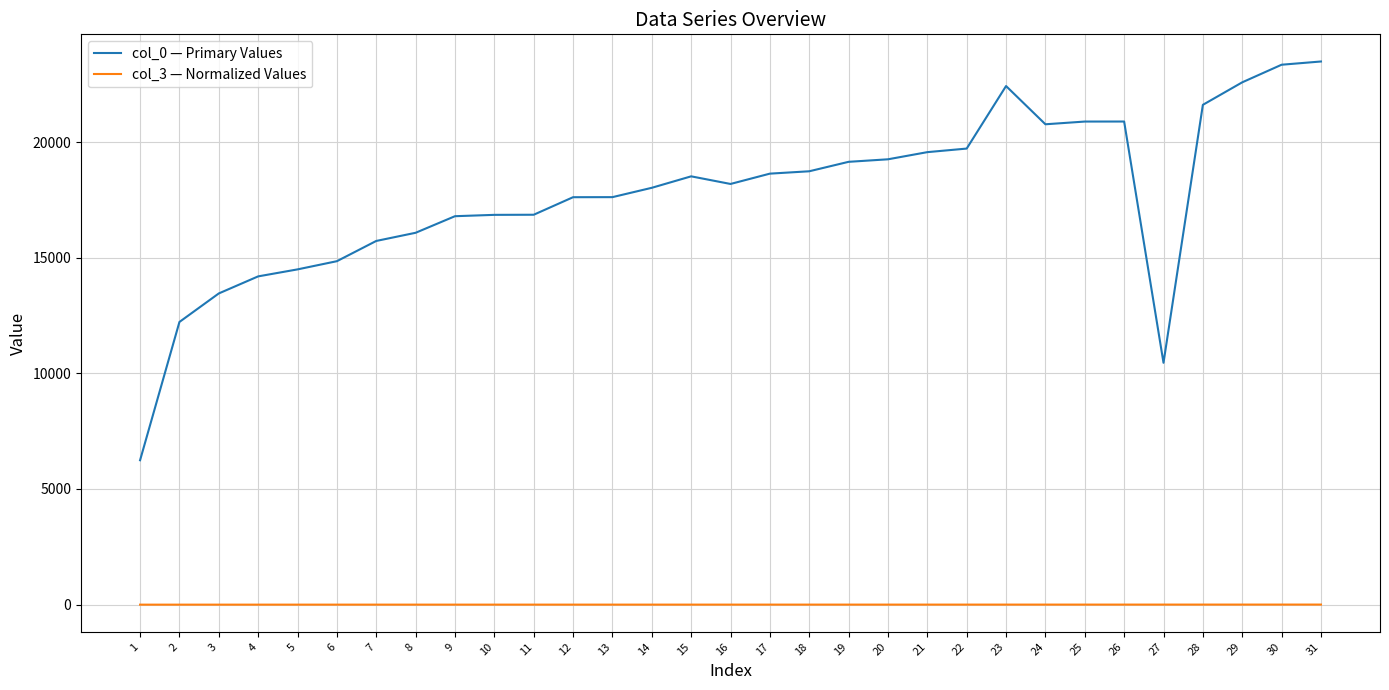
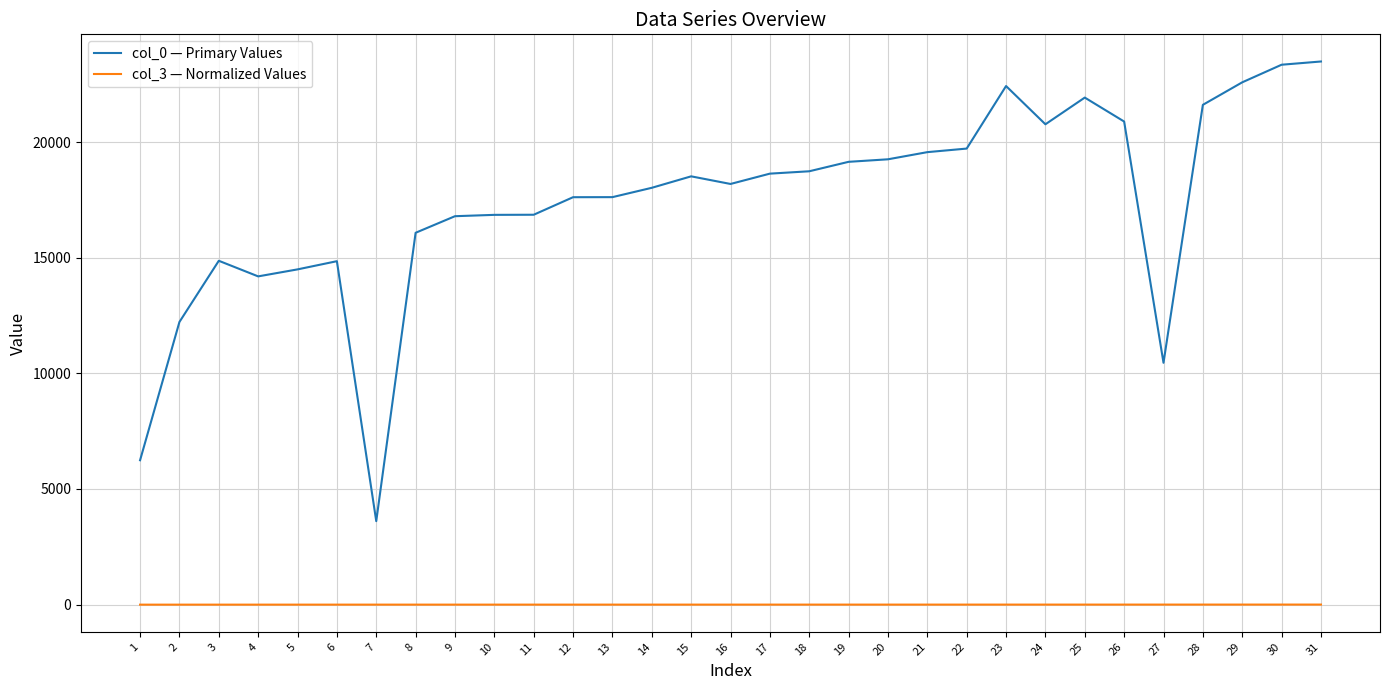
col_0 — Primary Values, 3: 13500 -> 14900
col_0 — Primary Values, 7: 15700 -> 3600
col_0 — Primary Values, 25: 20900 -> 21900
